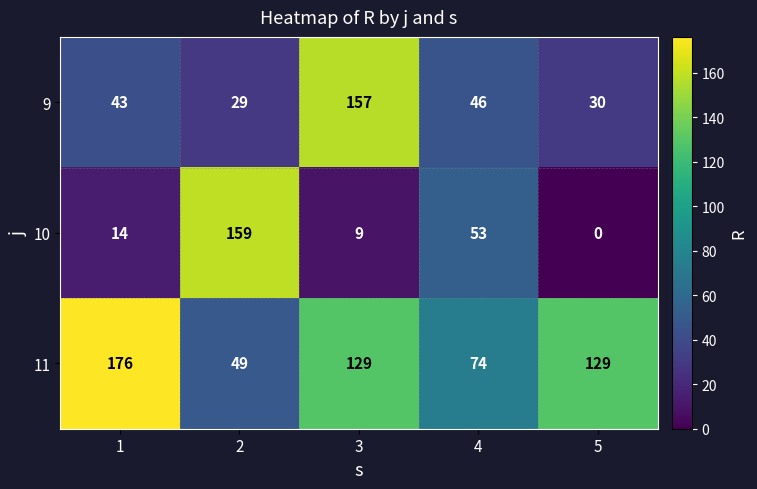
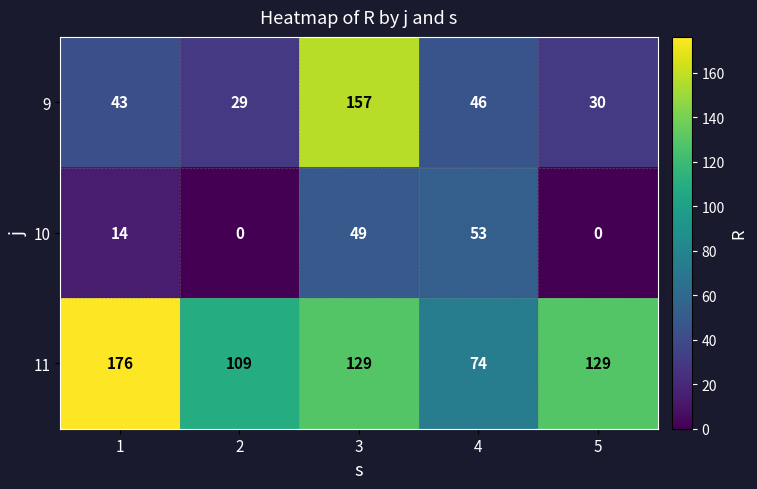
10, 2: 159 -> 0
10, 3: 9 -> 49
11, 2: 49 -> 109
